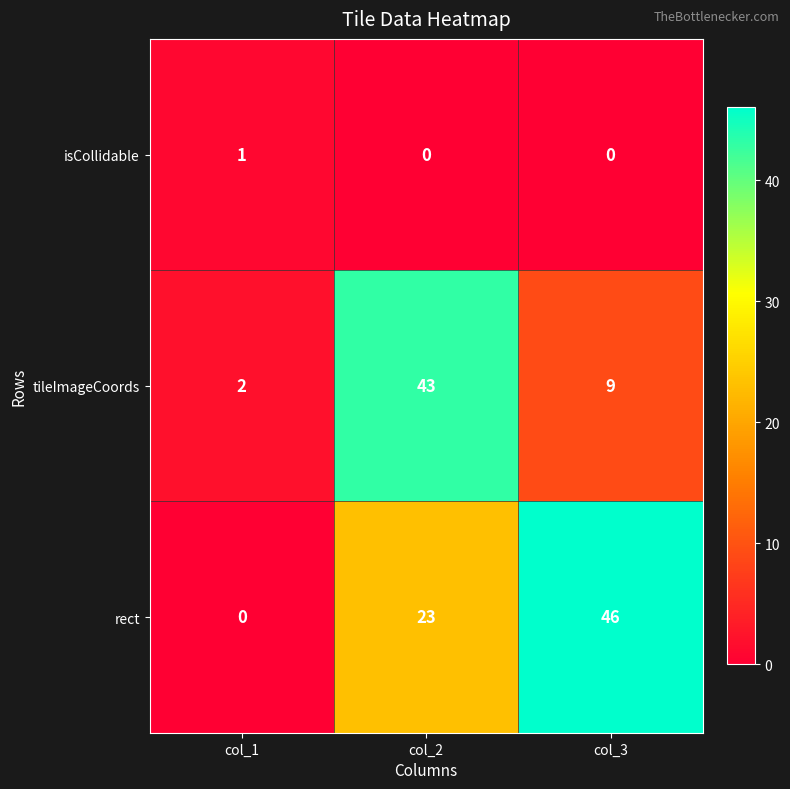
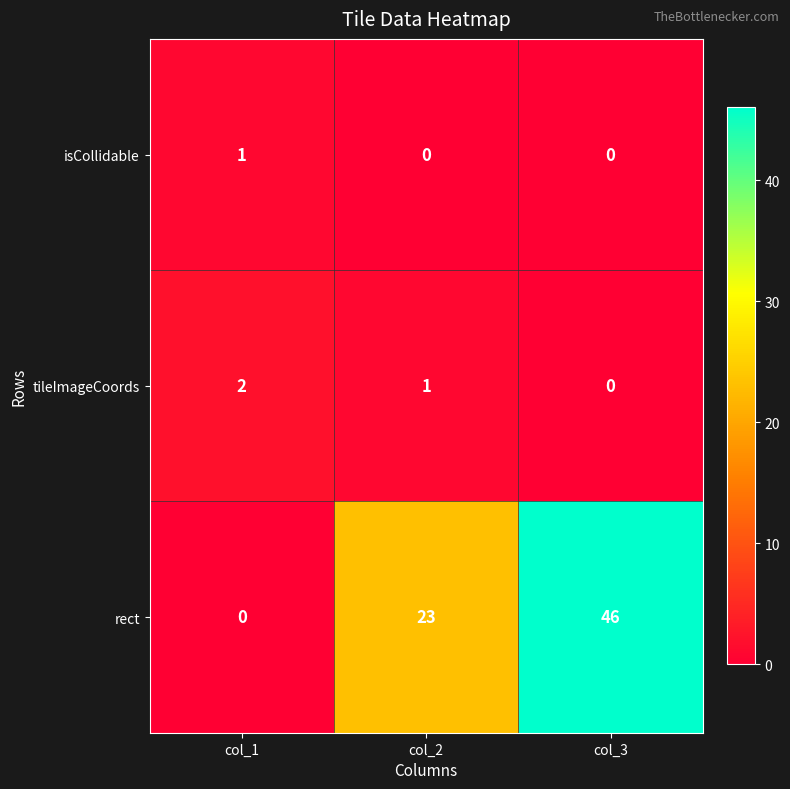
tileImageCoords, col_2: 43 -> 1
tileImageCoords, col_3: 9 -> 0
